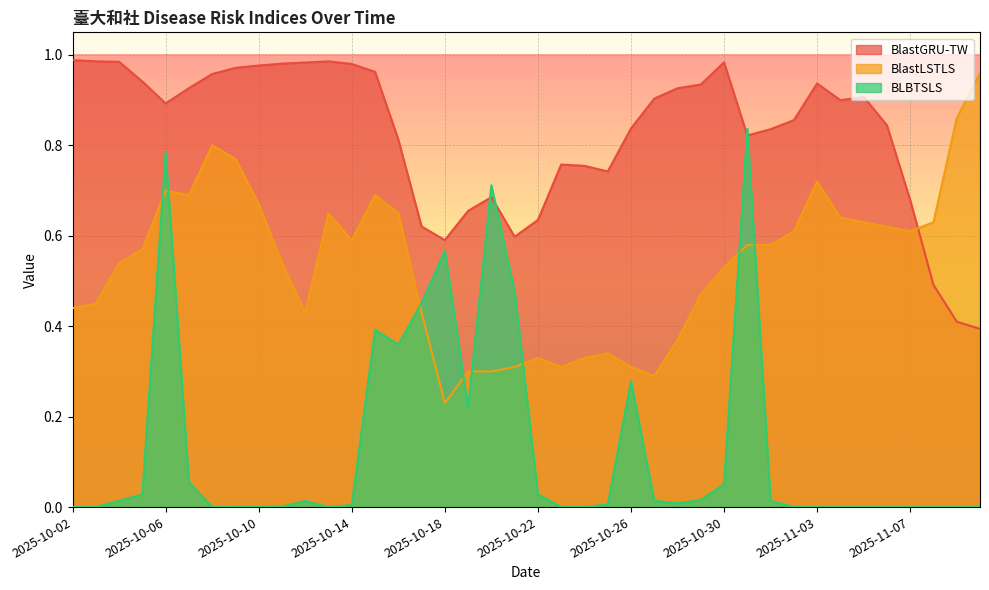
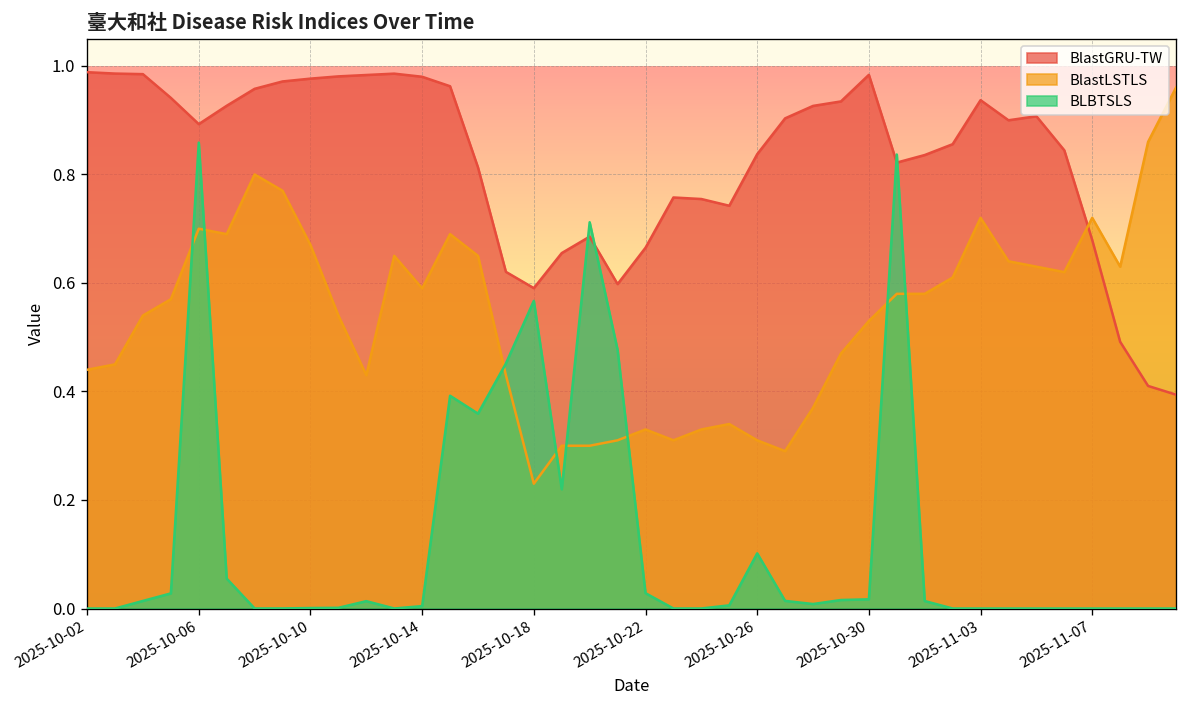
BLBTSLS, 2025-10-06: 0.79 -> 0.86
BlastGRU-TW, 2025-10-22: 0.63 -> 0.66
BLBTSLS, 2025-10-26: 0.28 -> 0.10
BLBTSLS, 2025-10-30: 0.05 -> 0.02
BlastLSTLS, 2025-11-07: 0.61 -> 0.72
